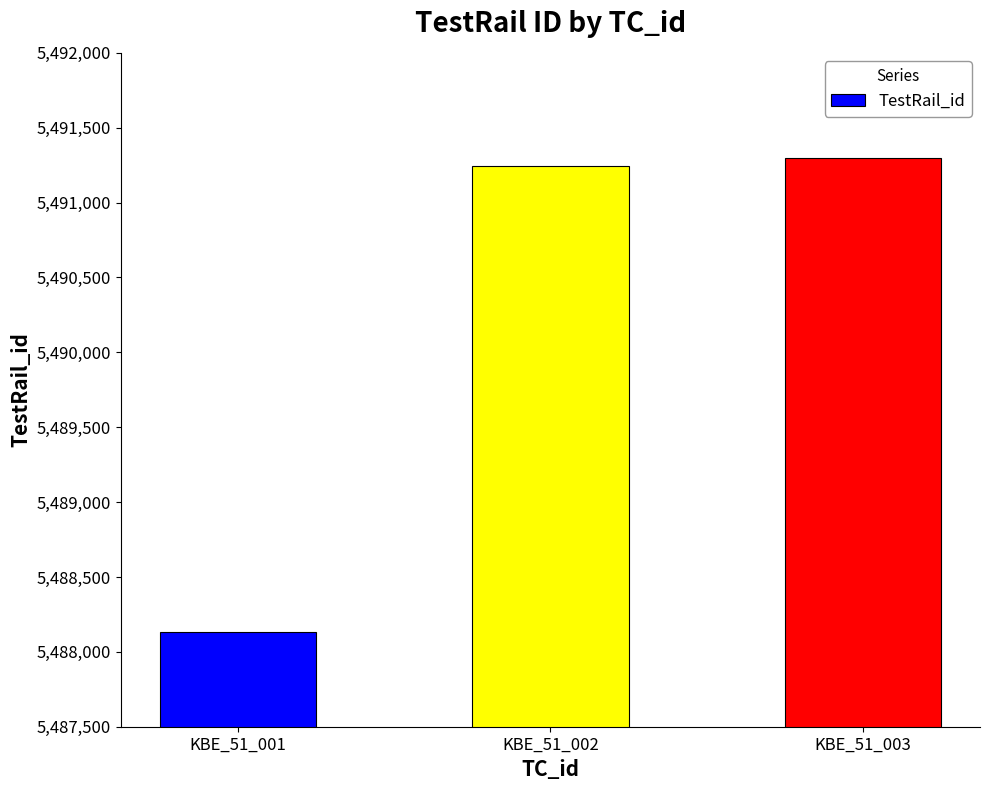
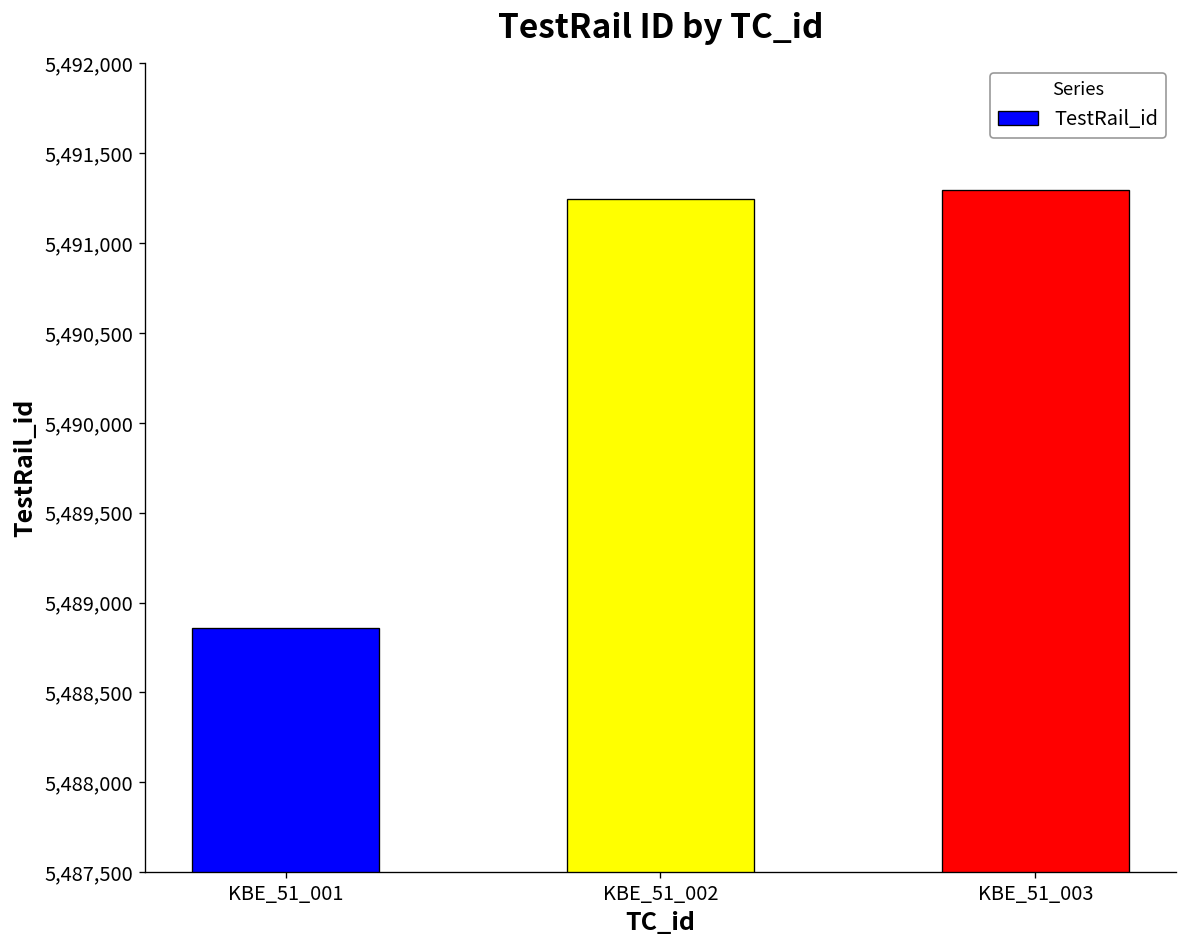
KBE_51_001: 5,488,130 -> 5,488,860
